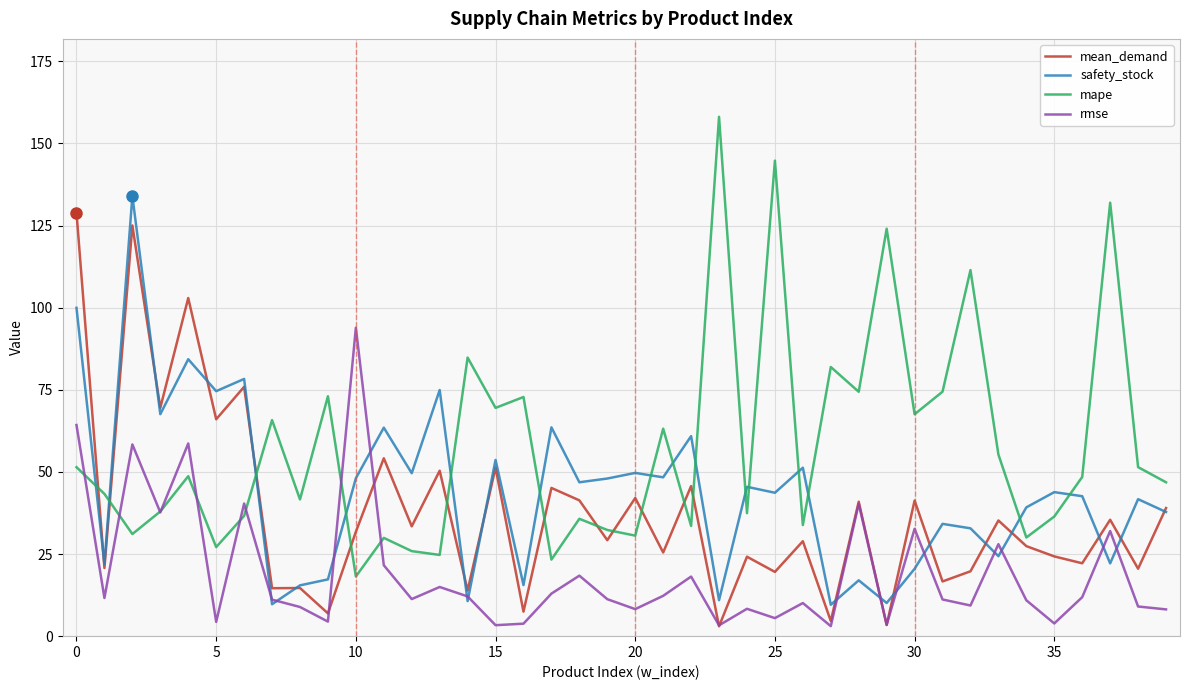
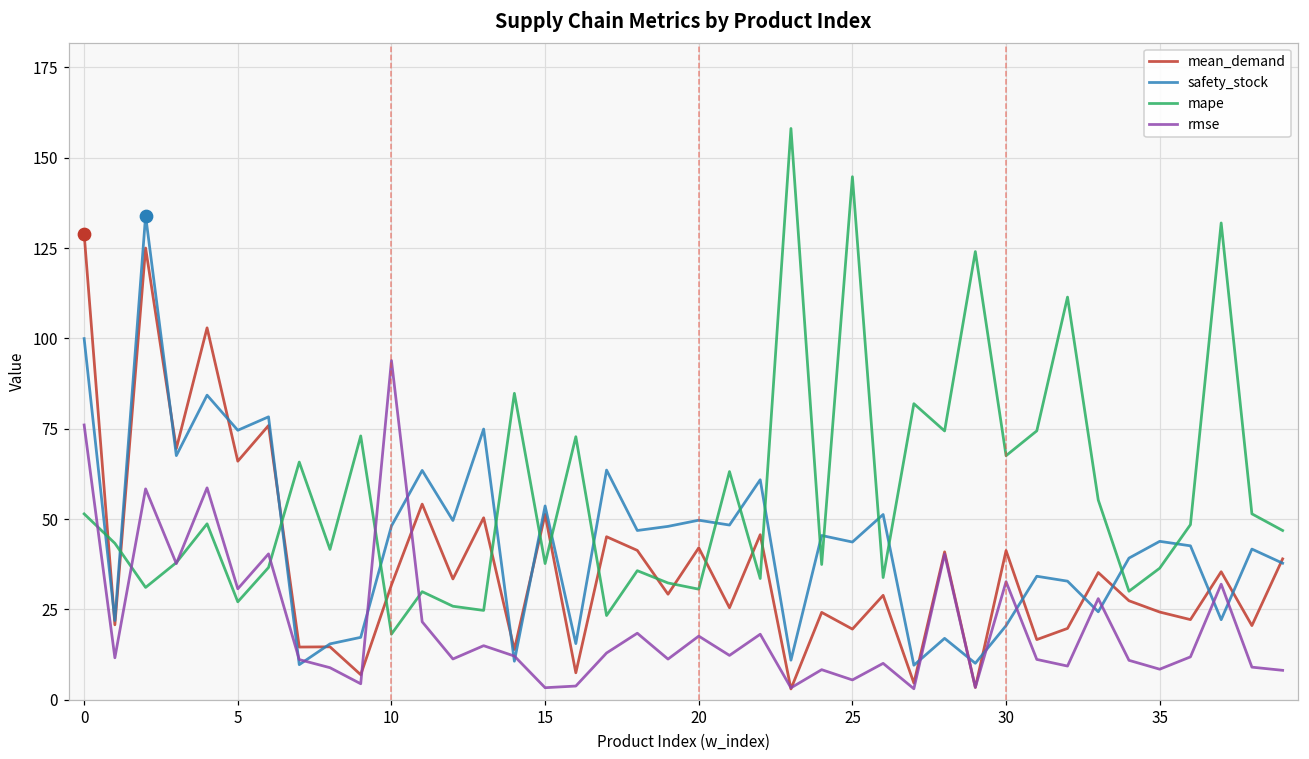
rmse, 0: 64 -> 76
rmse, 5: 4 -> 31
mape, 15: 70 -> 38
rmse, 20: 8 -> 18
rmse, 35: 4 -> 8
